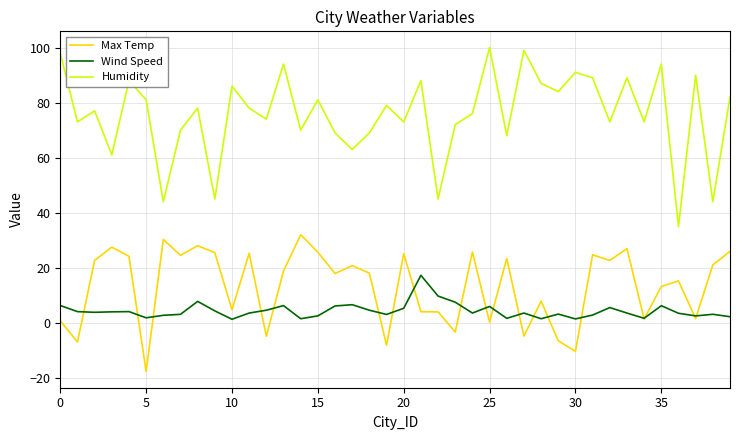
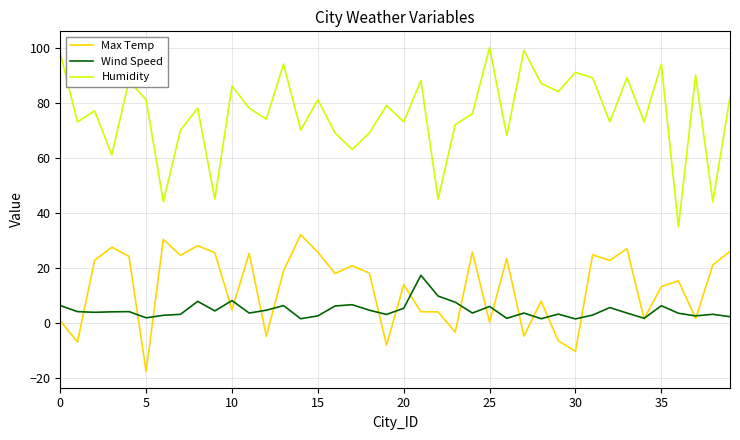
Wind Speed, 10: 1 -> 8
Max Temp, 20: 25 -> 14
